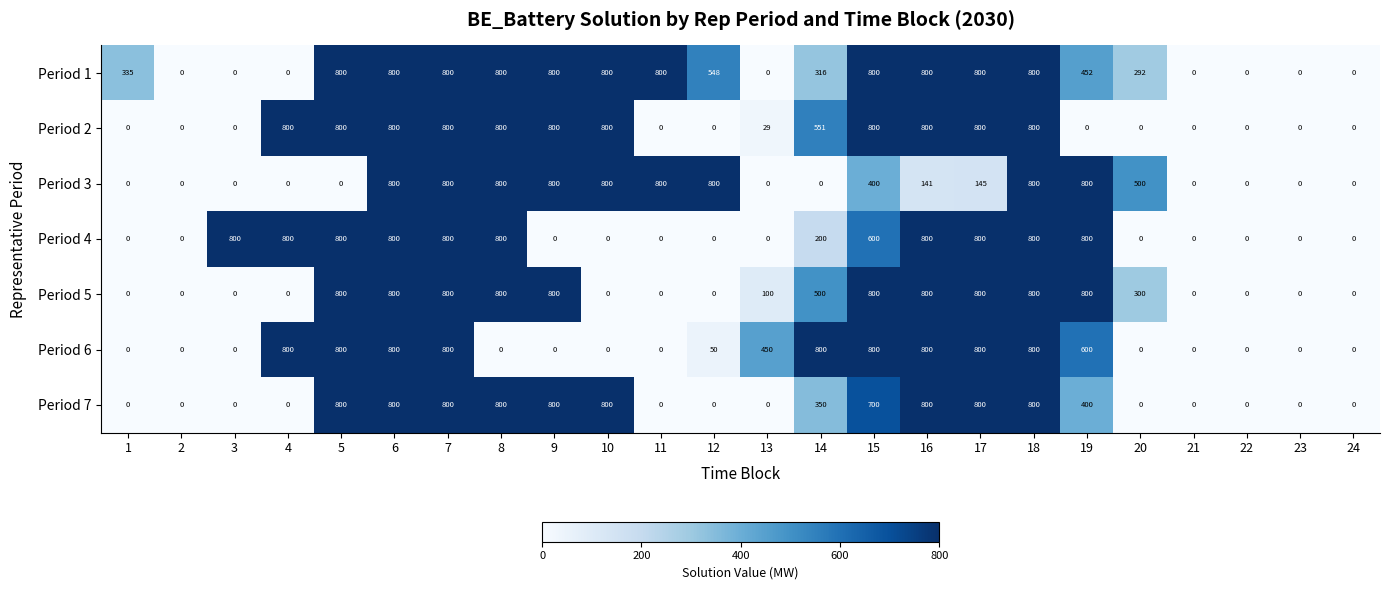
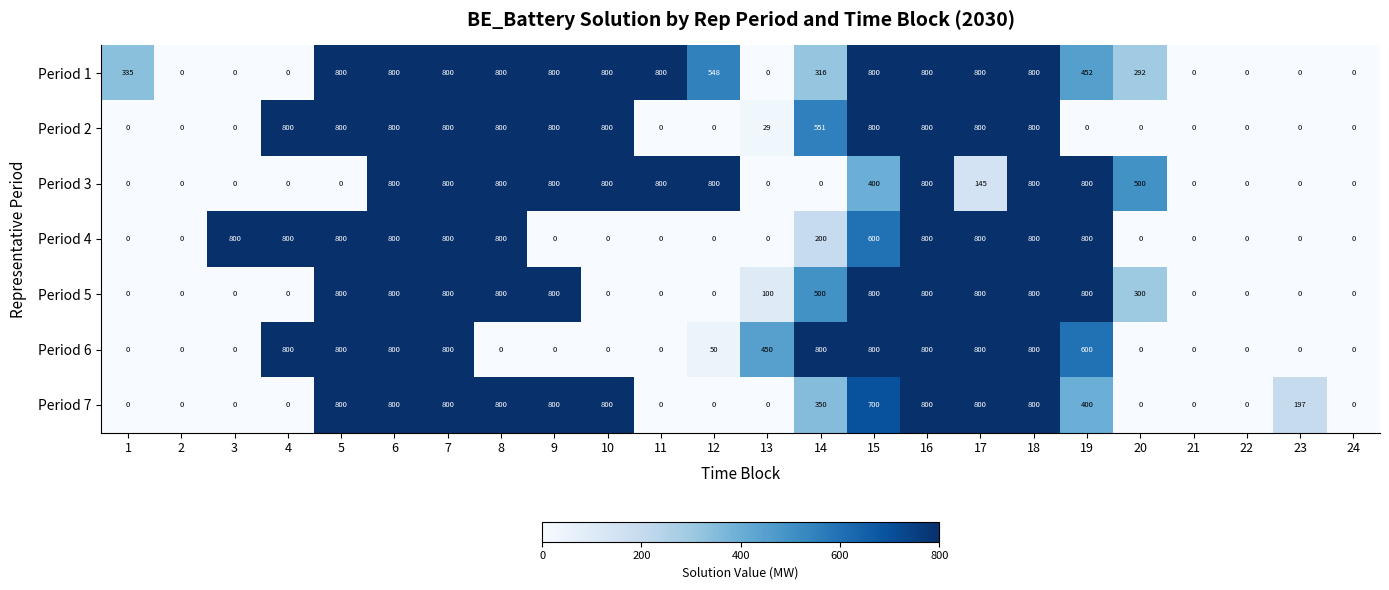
Period 3, 16: 141 -> 800
Period 7, 23: 0 -> 197
